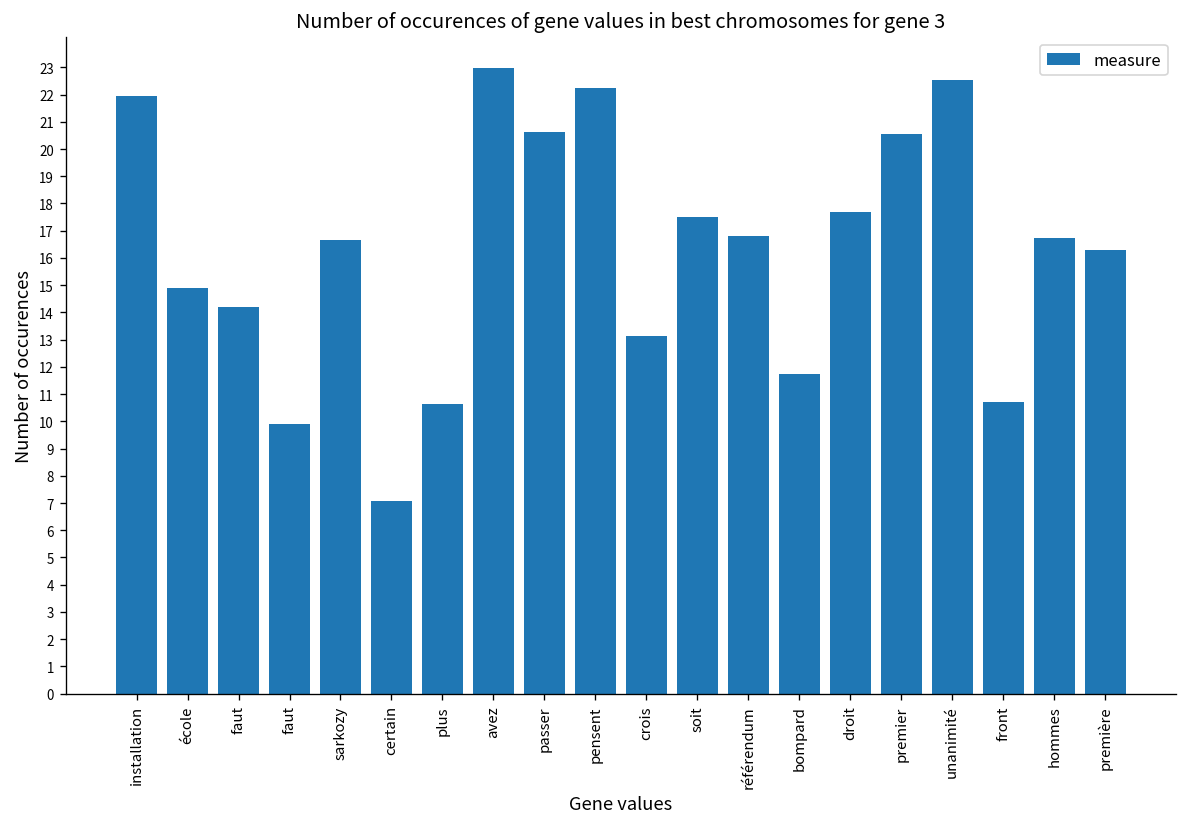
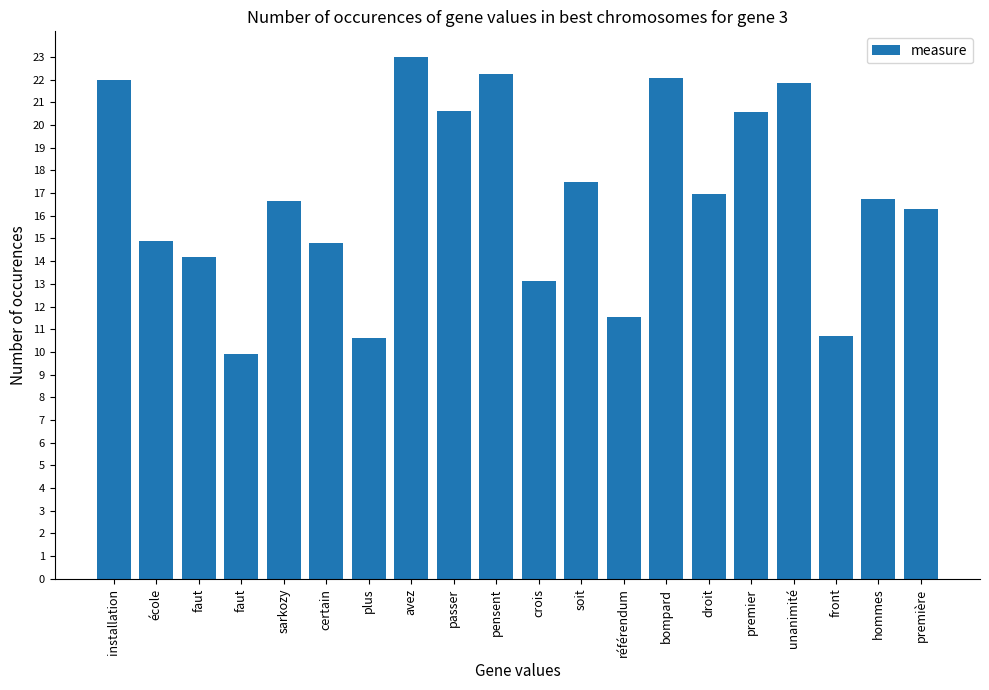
certain: 7.1 -> 14.8
référendum: 16.8 -> 11.5
bompard: 11.7 -> 22.1
droit: 17.7 -> 17.0
unanimité: 22.5 -> 21.8
